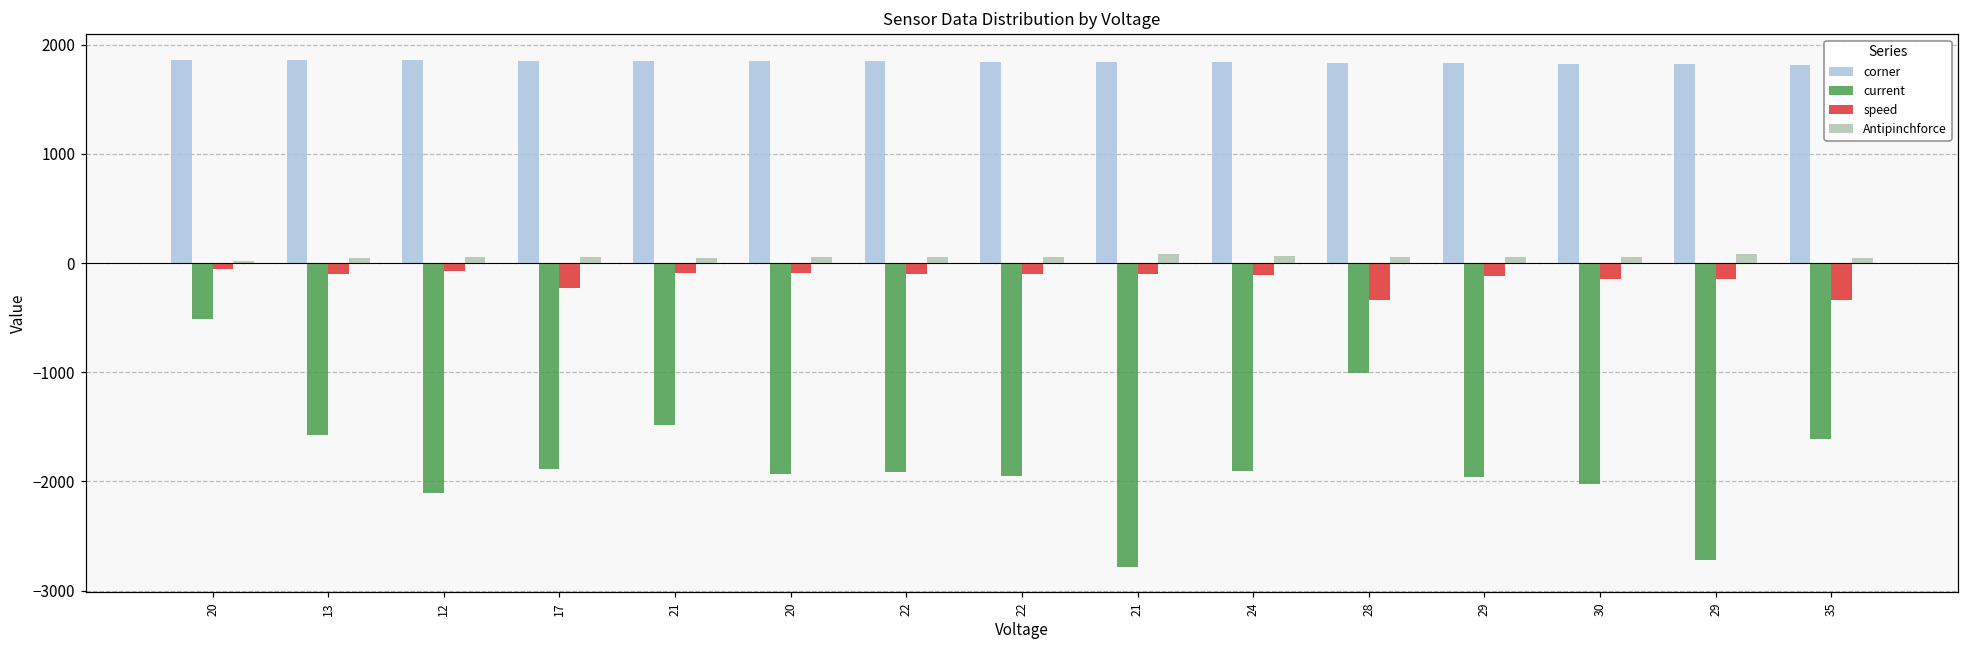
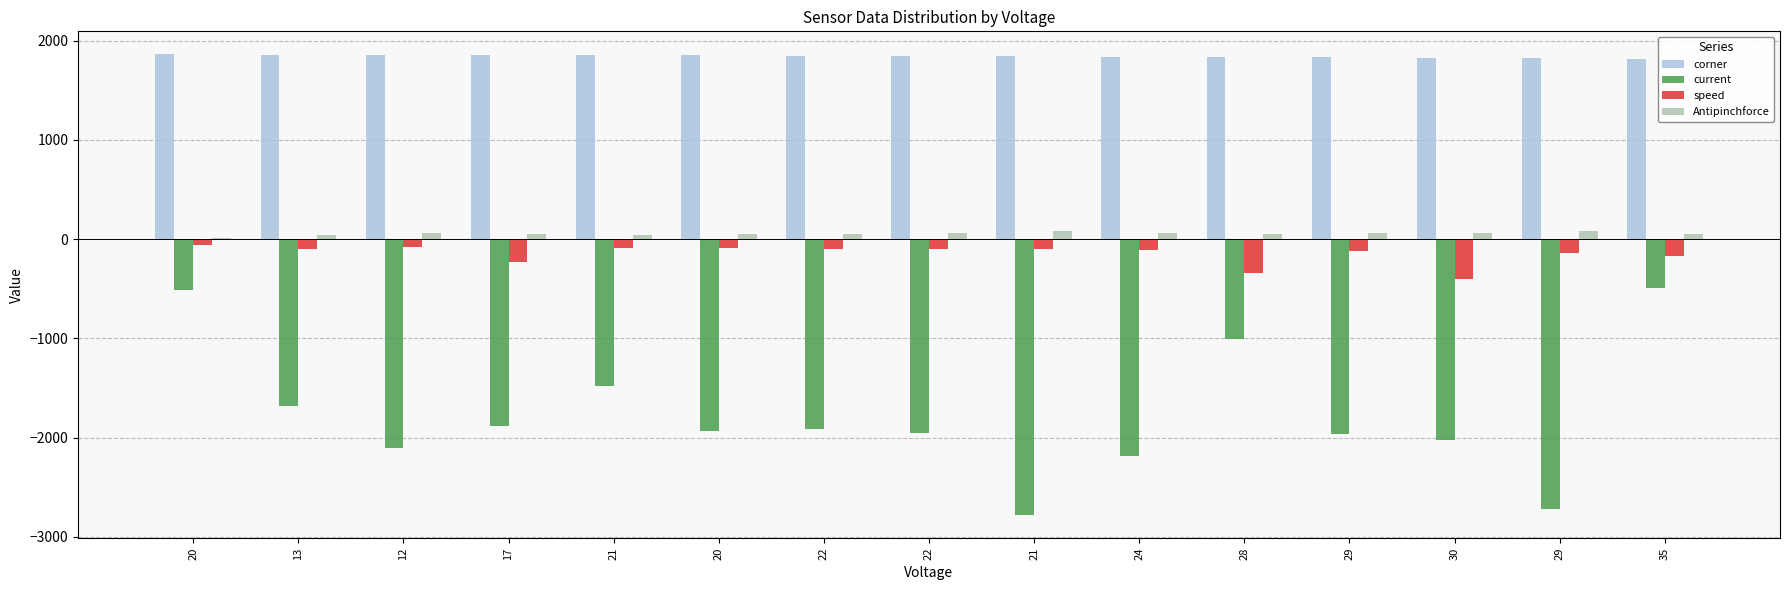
current, 13: -1600 -> -1700
current, 24: -1900 -> -2200
speed, 30: -100 -> -400
current, 35: -1600 -> -500
speed, 35: -300 -> -200
